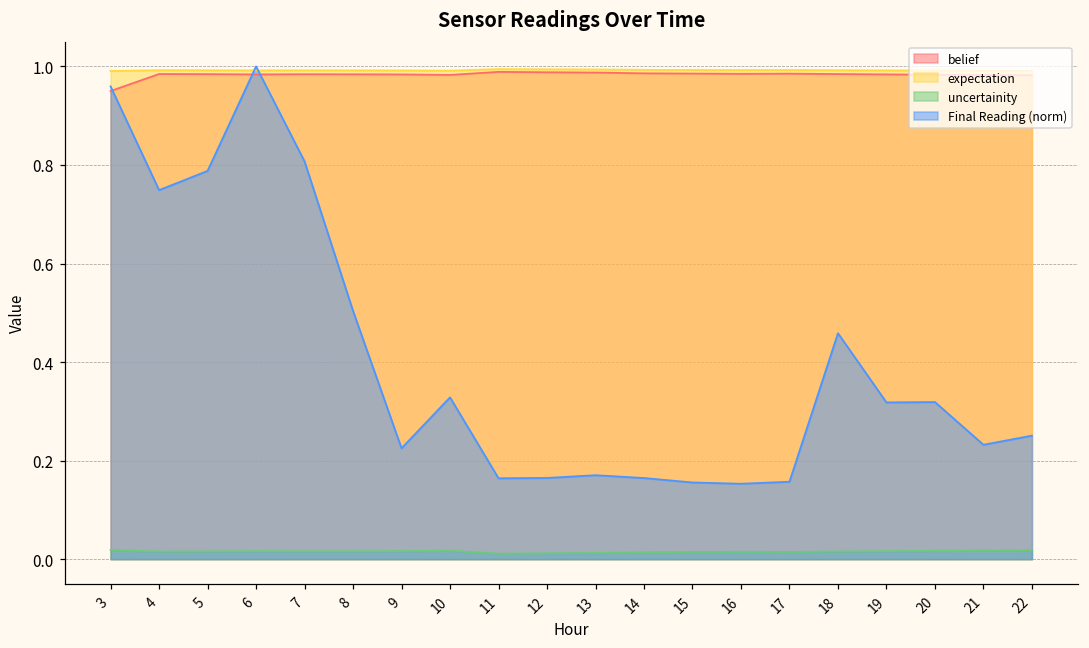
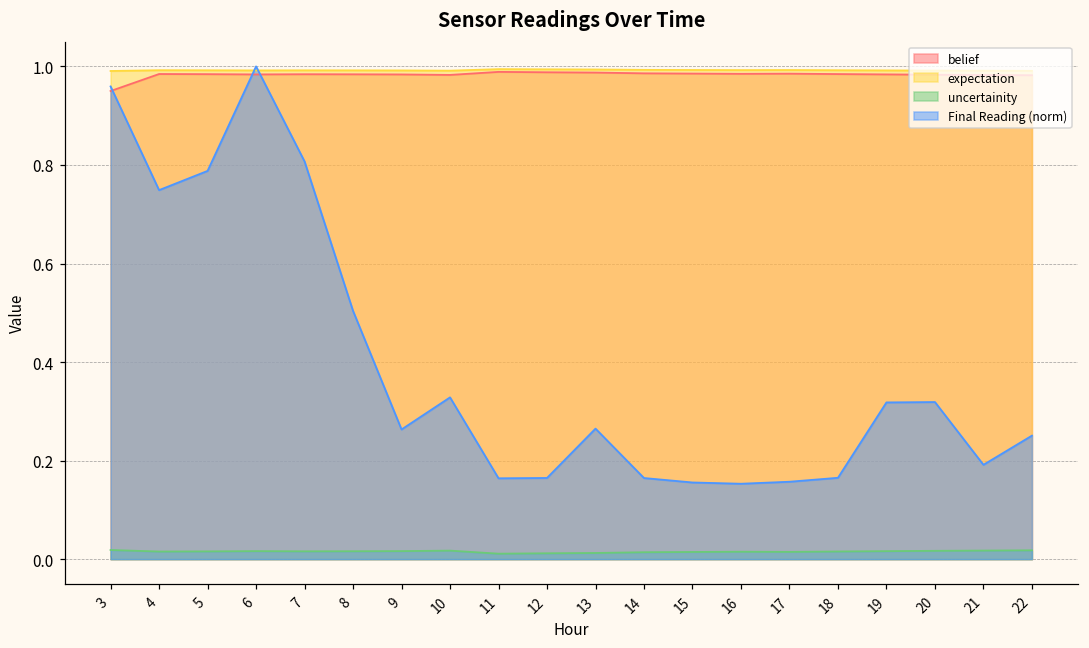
Final Reading (norm), 9: 0.22 -> 0.26
Final Reading (norm), 13: 0.17 -> 0.26
Final Reading (norm), 18: 0.46 -> 0.17
Final Reading (norm), 21: 0.23 -> 0.19
